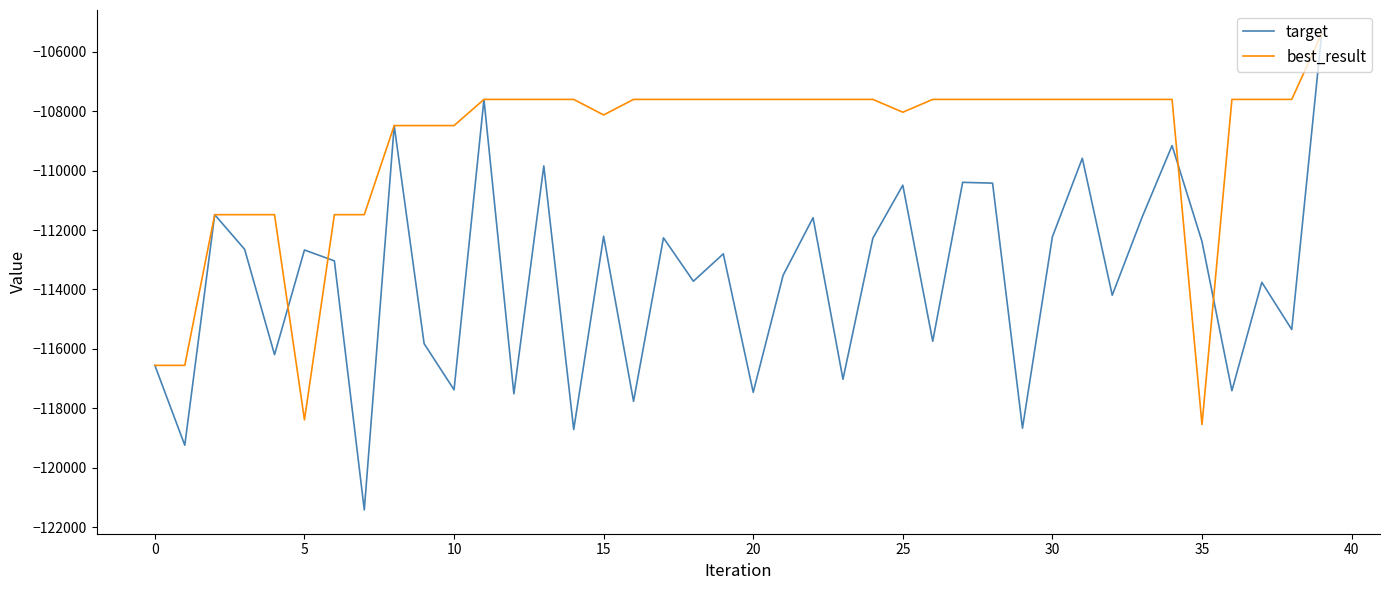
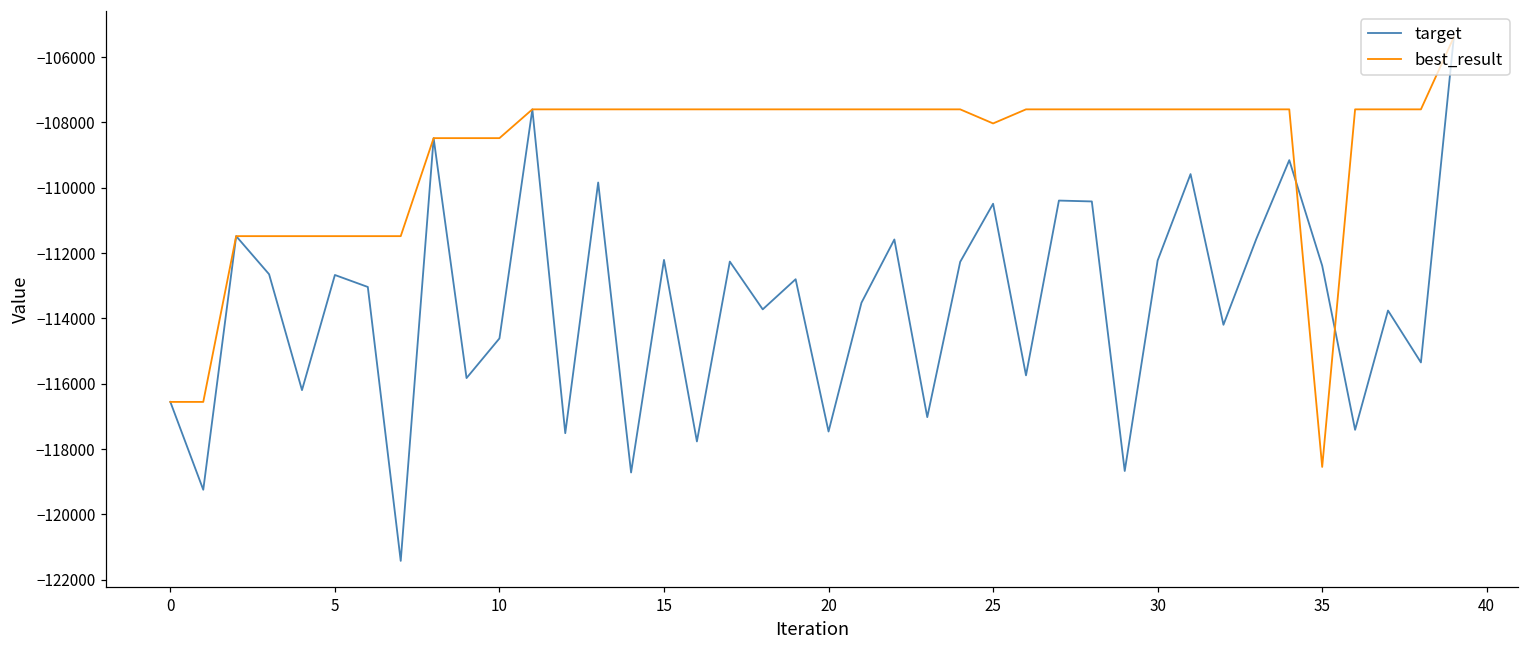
best_result, 5: -118400 -> -111500
target, 10: -117400 -> -114600
best_result, 15: -108100 -> -107600
